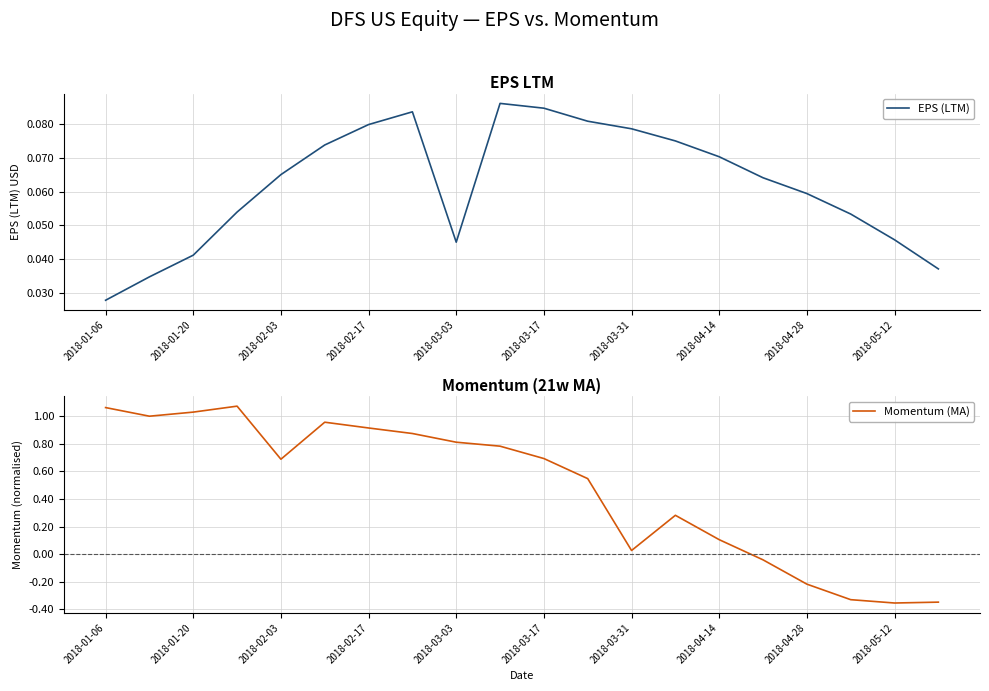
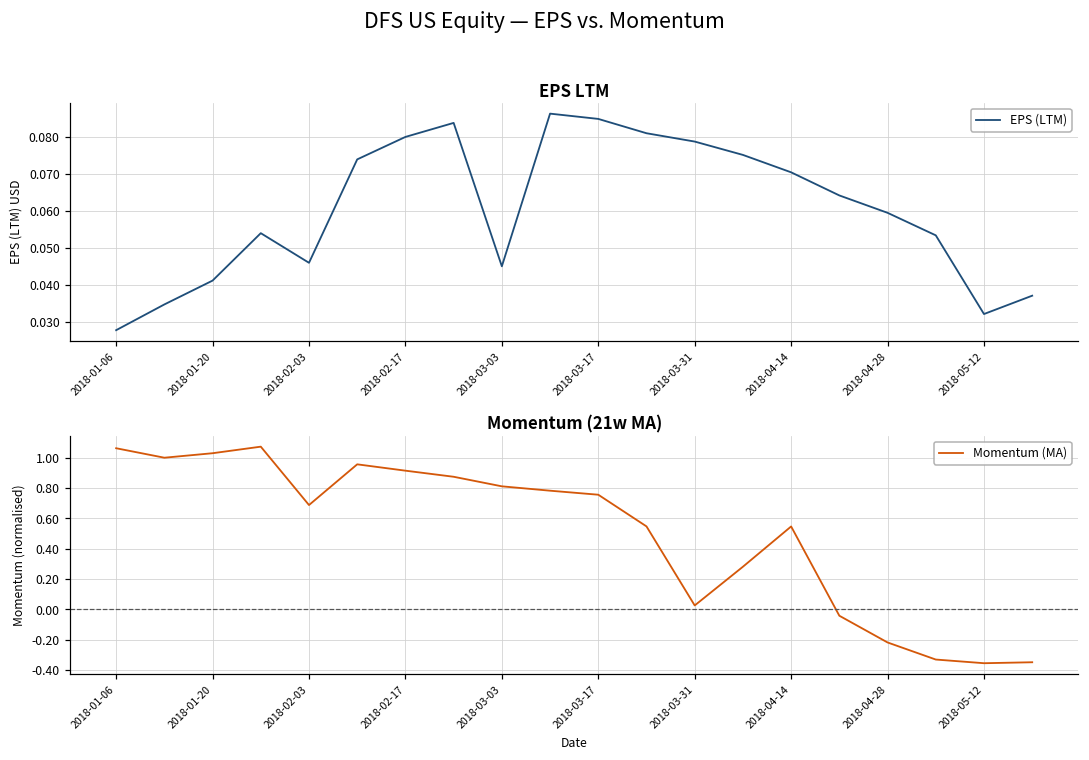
EPS LTM, 2018-02-03: 0.065 -> 0.046
EPS LTM, 2018-05-12: 0.046 -> 0.032
Momentum (21w MA), 2018-03-17: 0.69 -> 0.76
Momentum (21w MA), 2018-04-14: 0.10 -> 0.55
